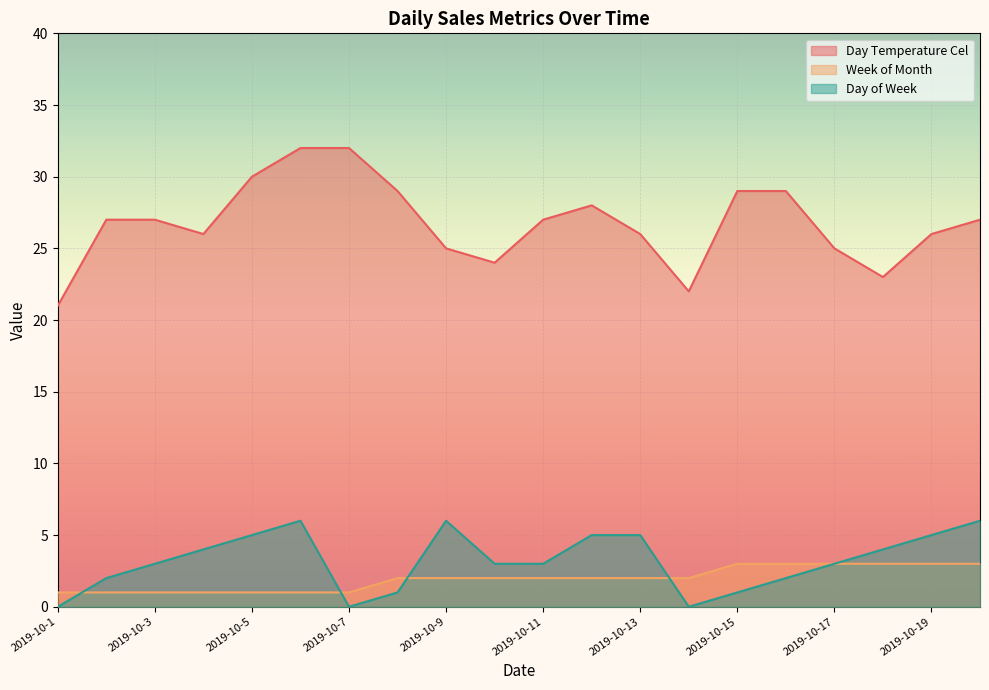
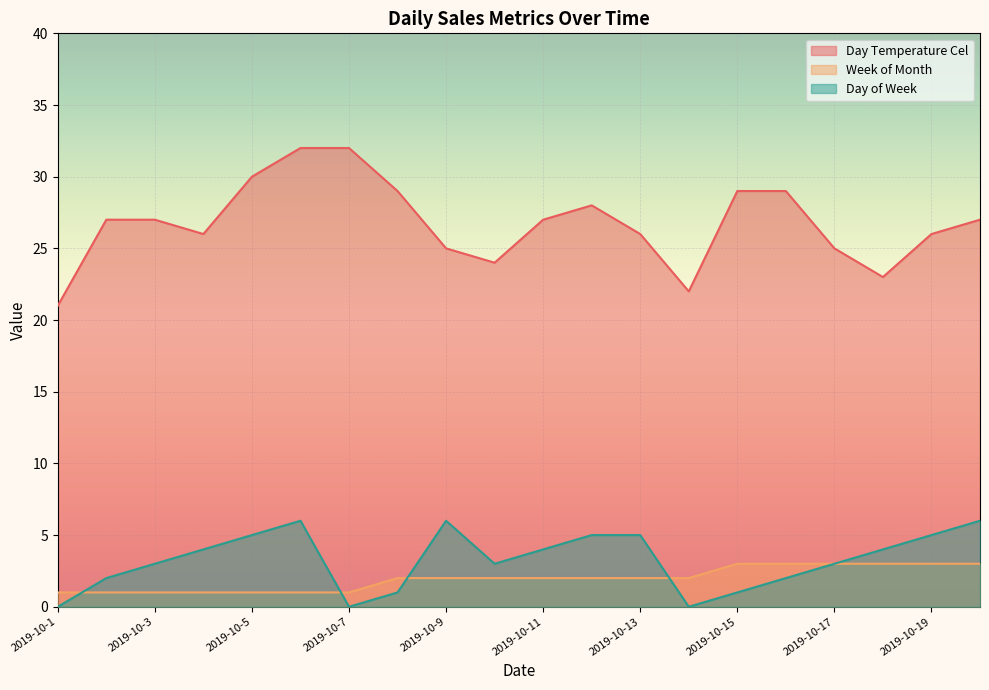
Day of Week, 2019-10-11: 3 -> 4
